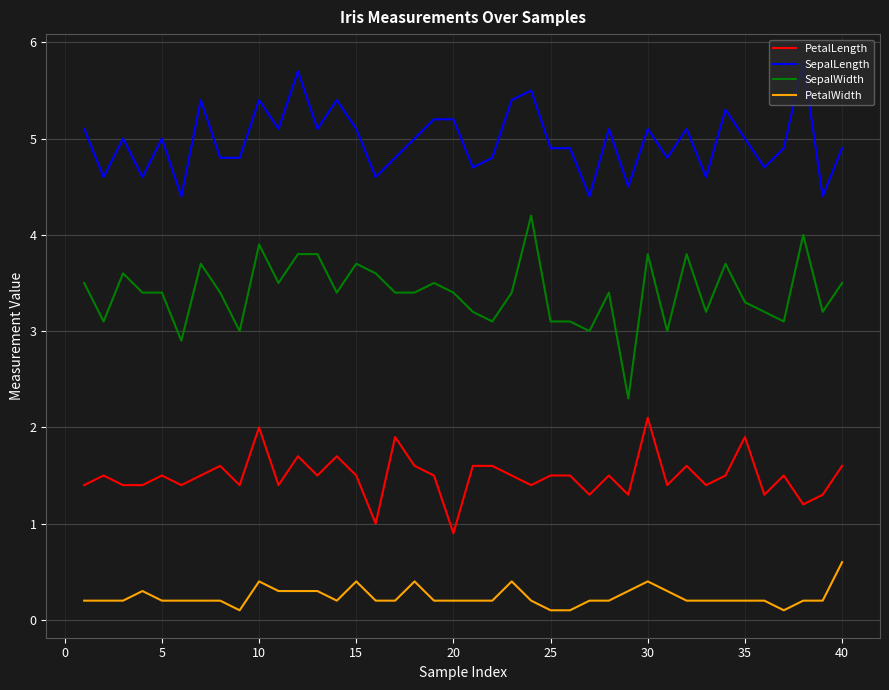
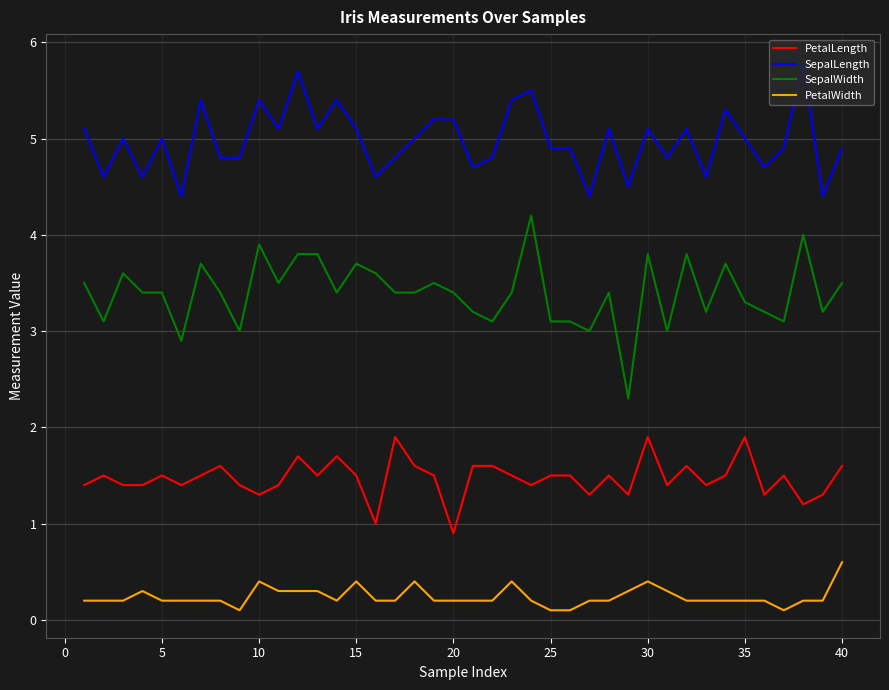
PetalLength, 10: 2.0 -> 1.3
PetalLength, 30: 2.1 -> 1.9
